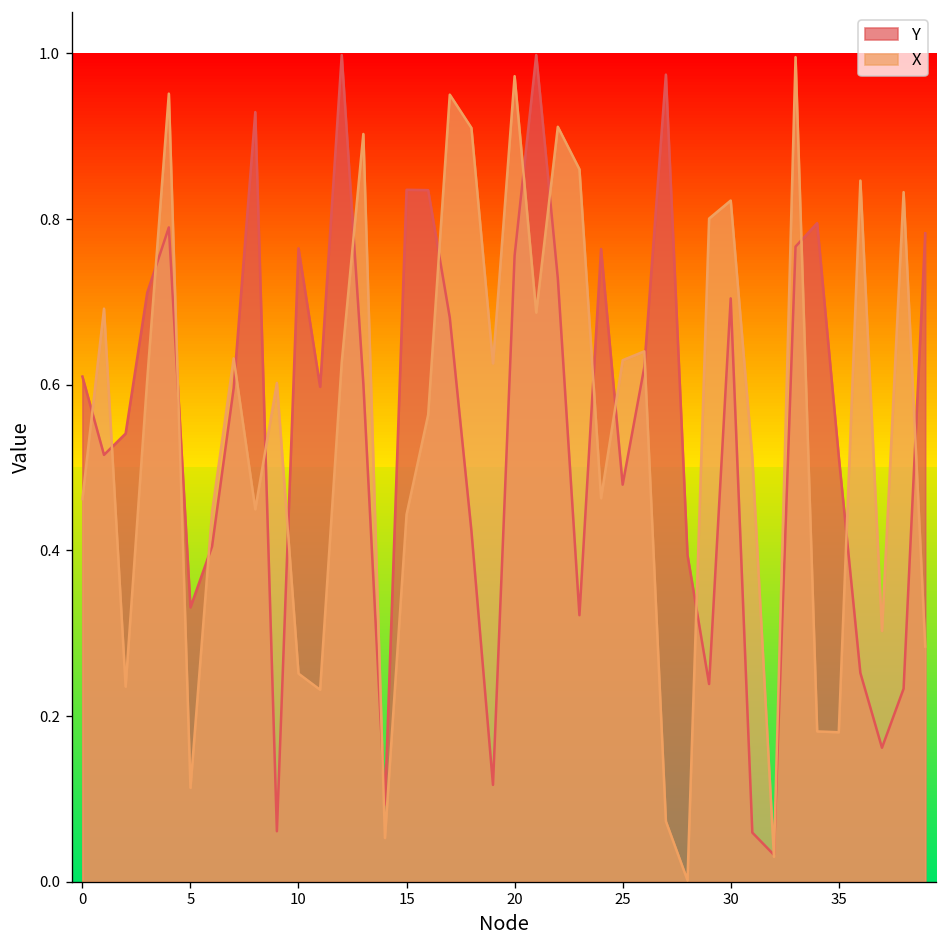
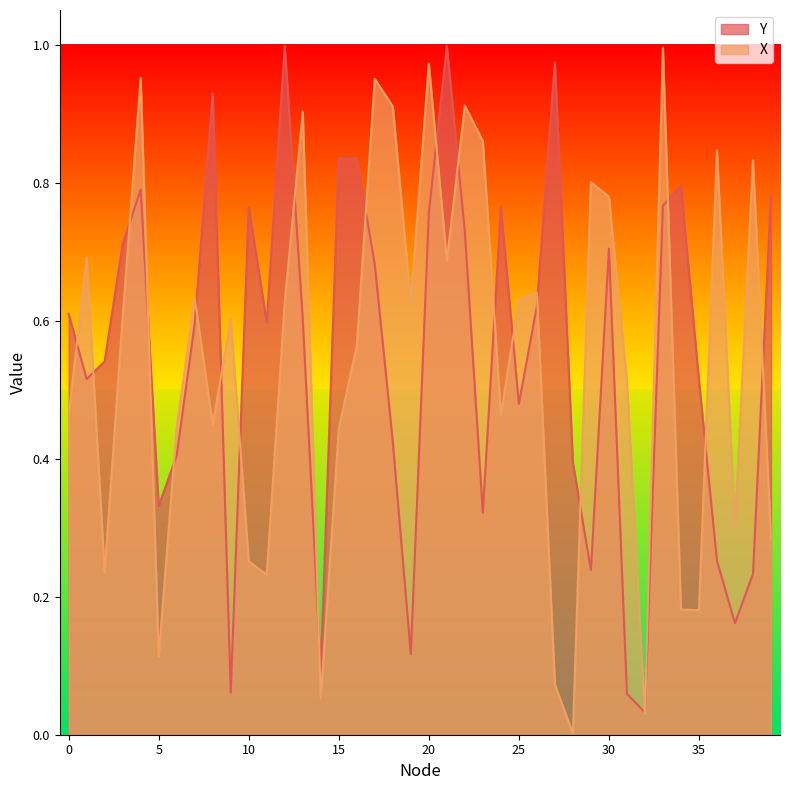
X, 30: 0.82 -> 0.78
